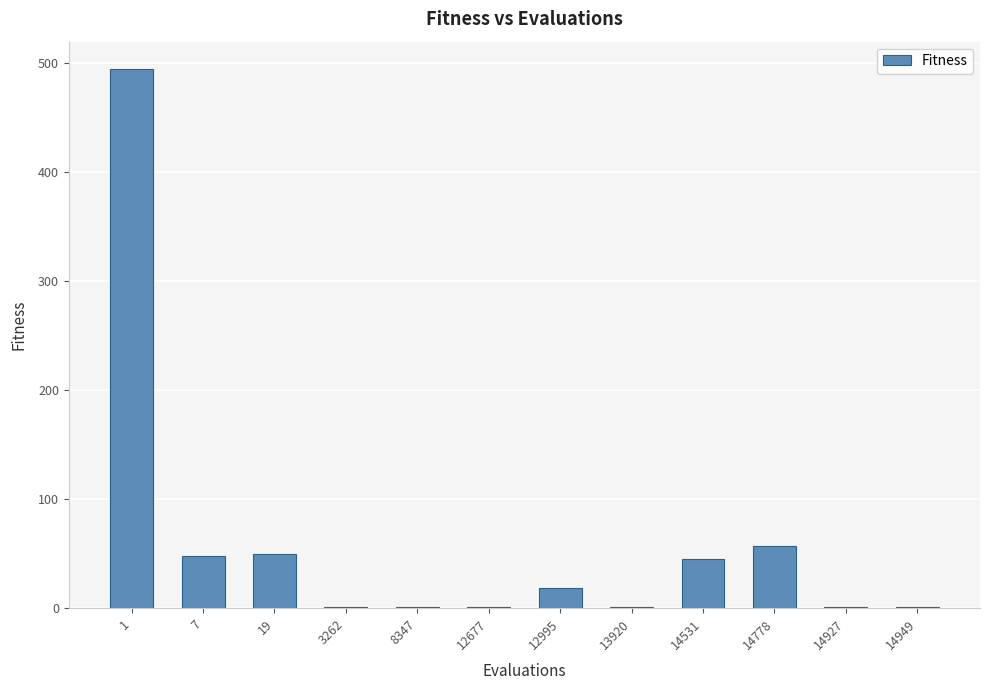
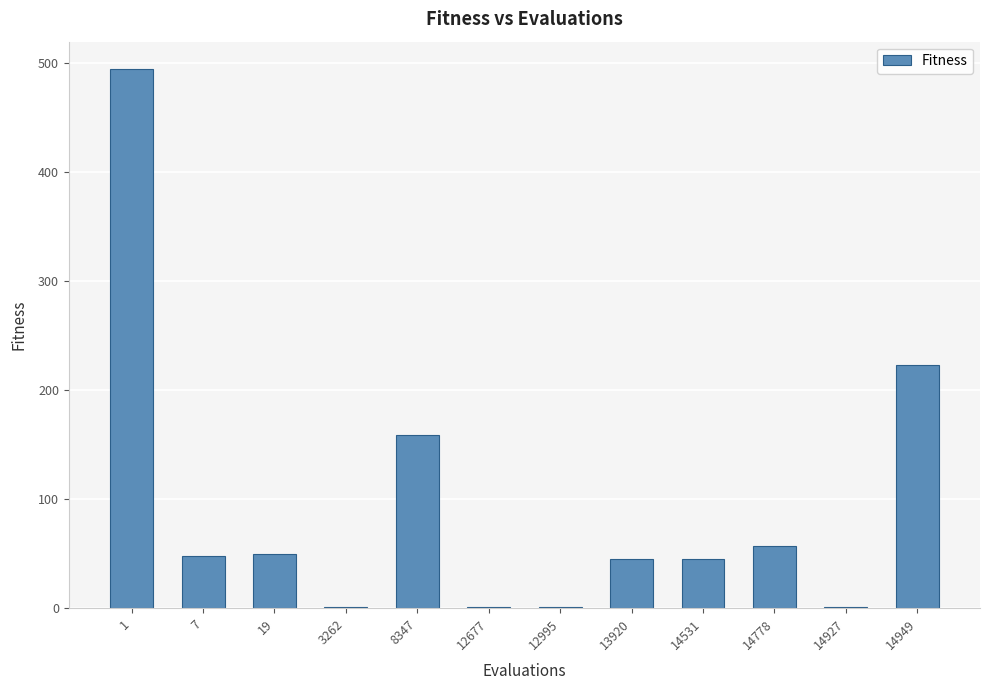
8347: 1 -> 158
12995: 19 -> 1
13920: 1 -> 45
14949: 1 -> 223
